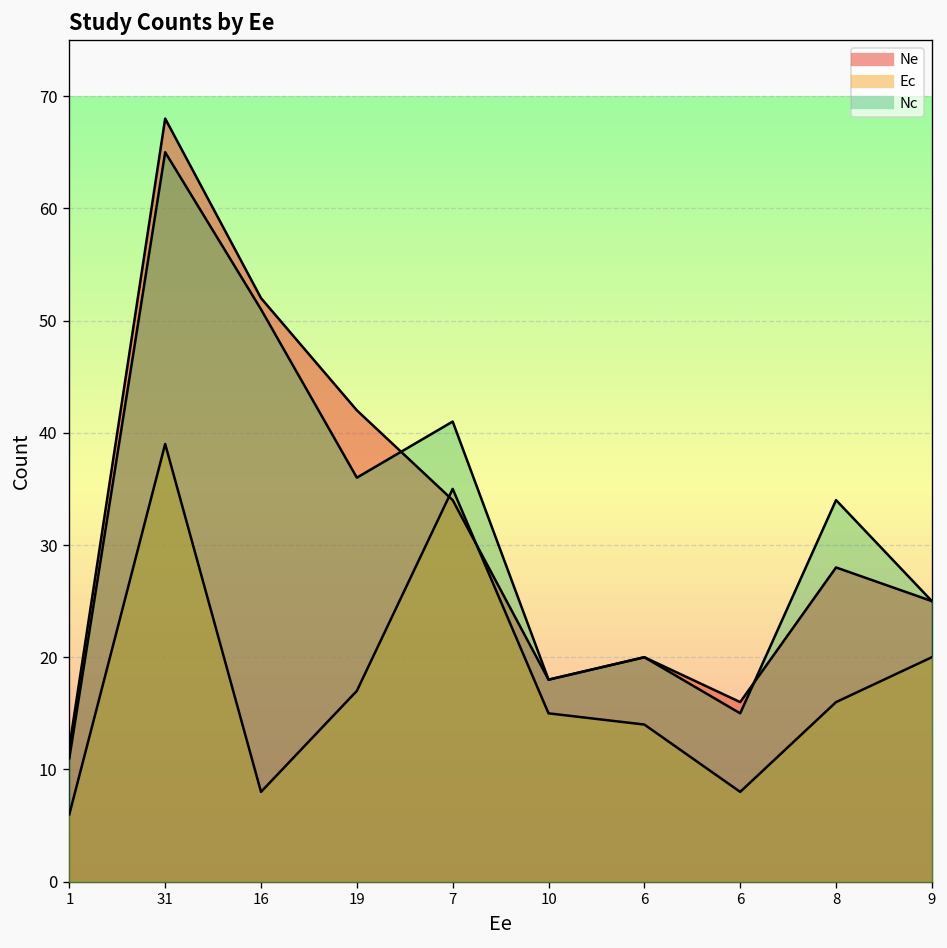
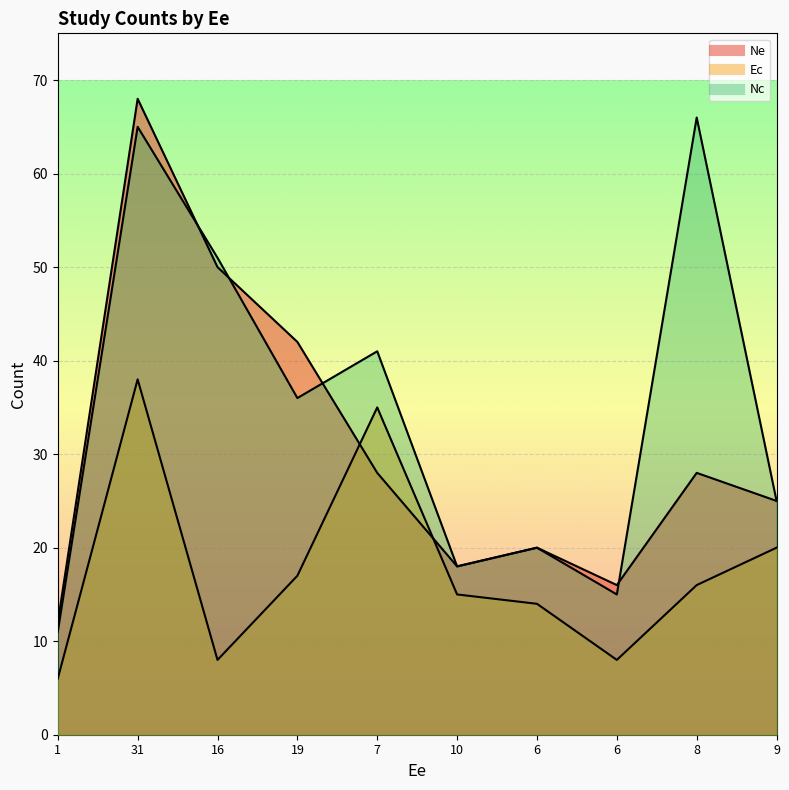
Ec, 31: 39 -> 38
Ne, 16: 52 -> 50
Ne, 7: 34 -> 28
Nc, 8: 34 -> 66
